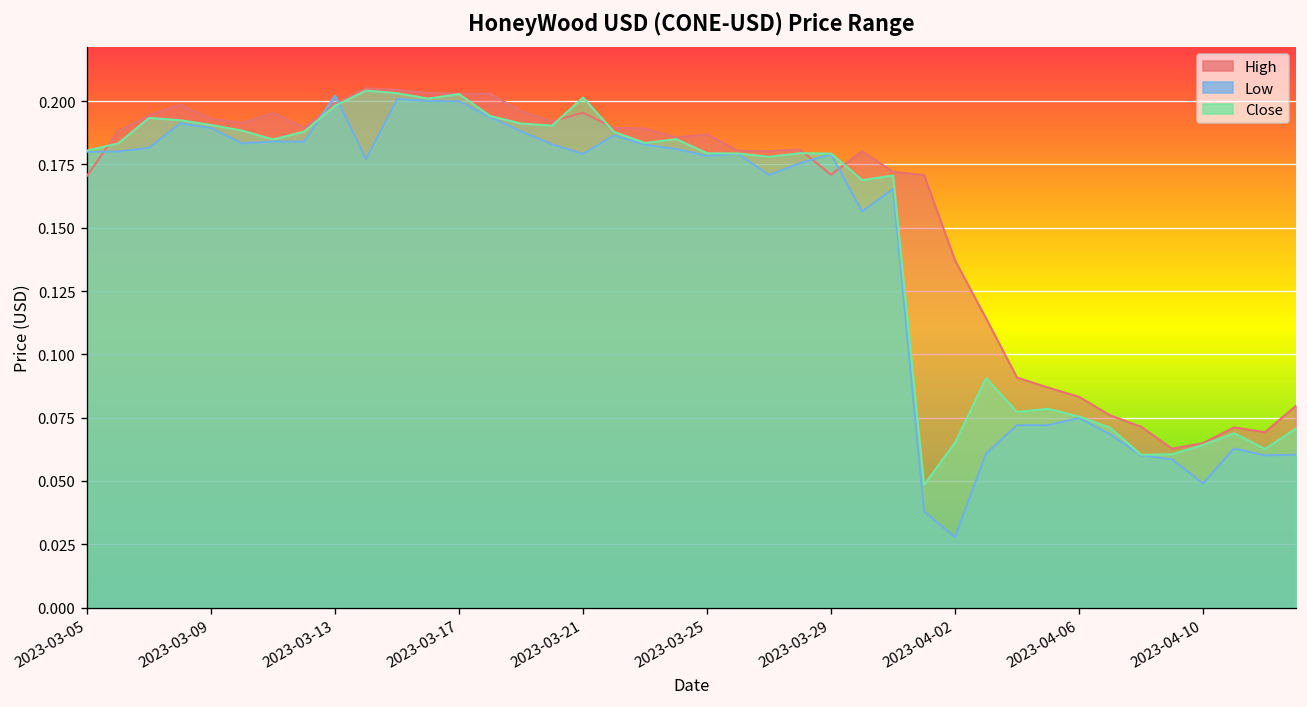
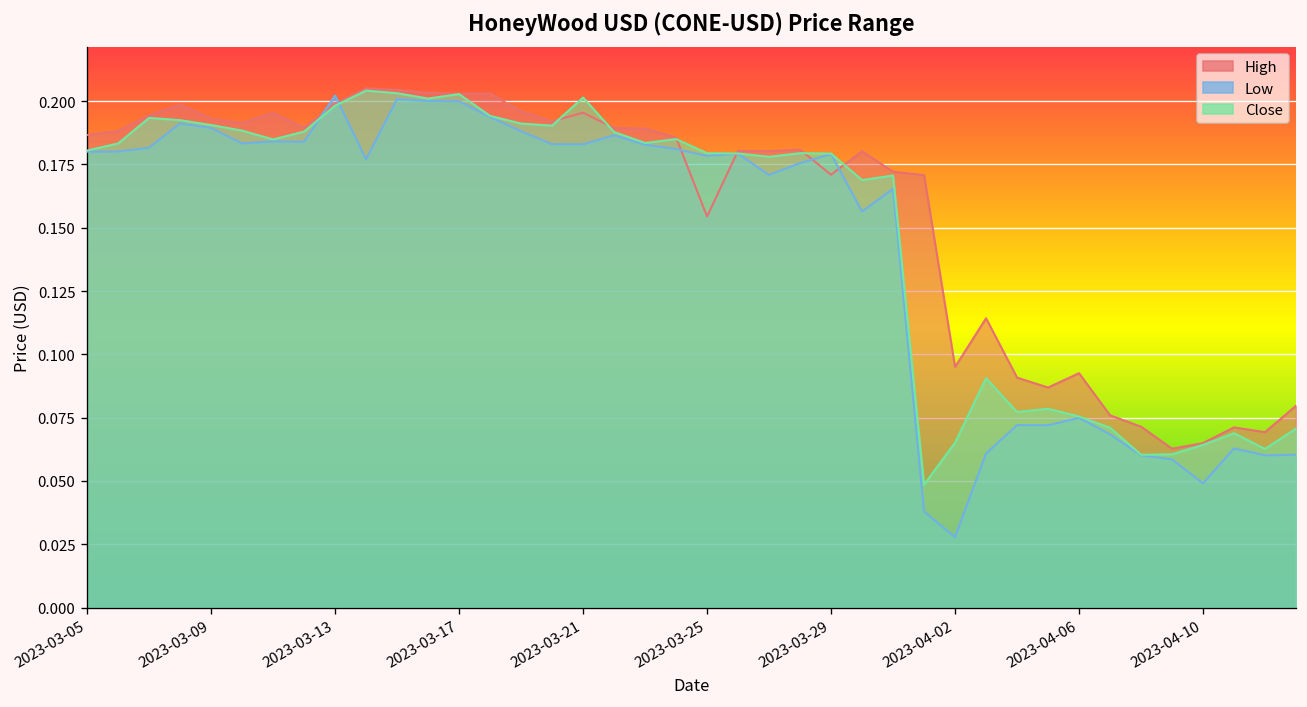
High, 2023-03-05: 0.171 -> 0.187
Low, 2023-03-21: 0.179 -> 0.183
High, 2023-03-25: 0.187 -> 0.154
High, 2023-04-02: 0.137 -> 0.095
High, 2023-04-06: 0.083 -> 0.093
